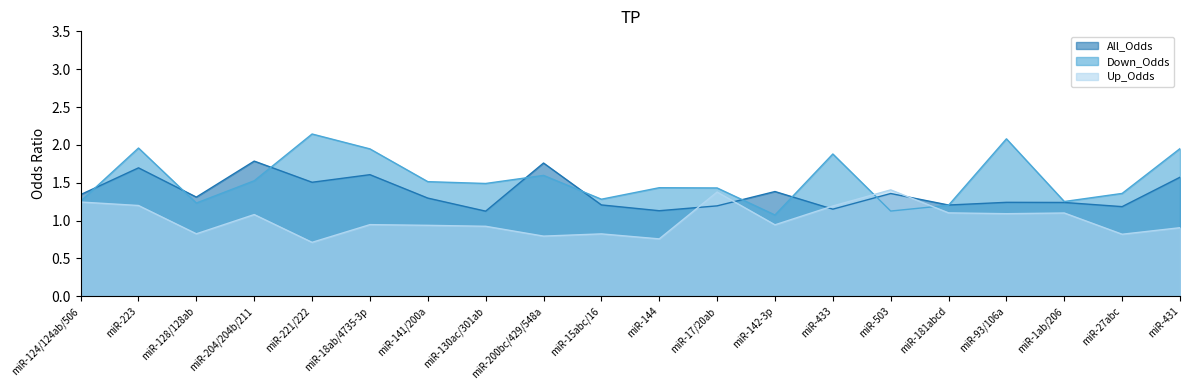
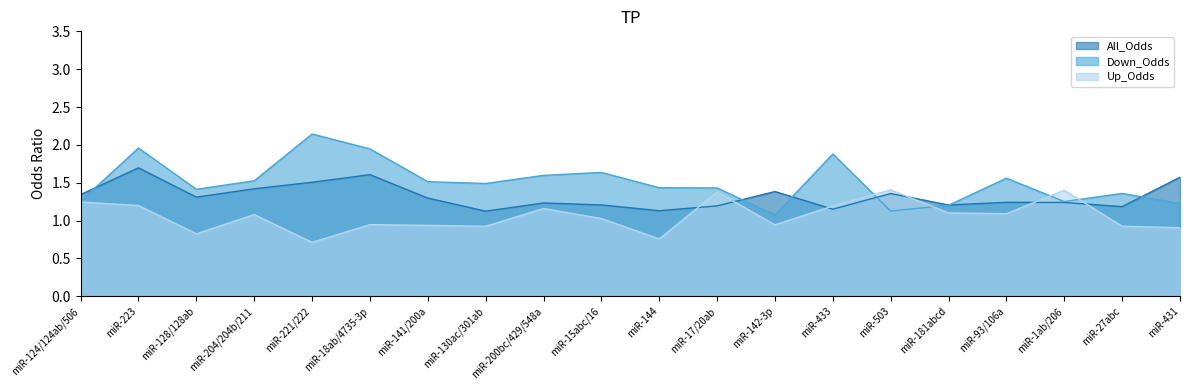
Down_Odds, miR-128/128ab: 1.2 -> 1.4
All_Odds, miR-204/204b/211: 1.8 -> 1.4
All_Odds, miR-200bc/429/548a: 1.8 -> 1.2
Up_Odds, miR-200bc/429/548a: 0.8 -> 1.2
Down_Odds, miR-15abc/16: 1.3 -> 1.6
Up_Odds, miR-15abc/16: 0.8 -> 1.0
Down_Odds, miR-93/106a: 2.1 -> 1.6
Up_Odds, miR-1ab/206: 1.1 -> 1.4
Up_Odds, miR-27abc: 0.8 -> 0.9
Down_Odds, miR-431: 2.0 -> 1.2
